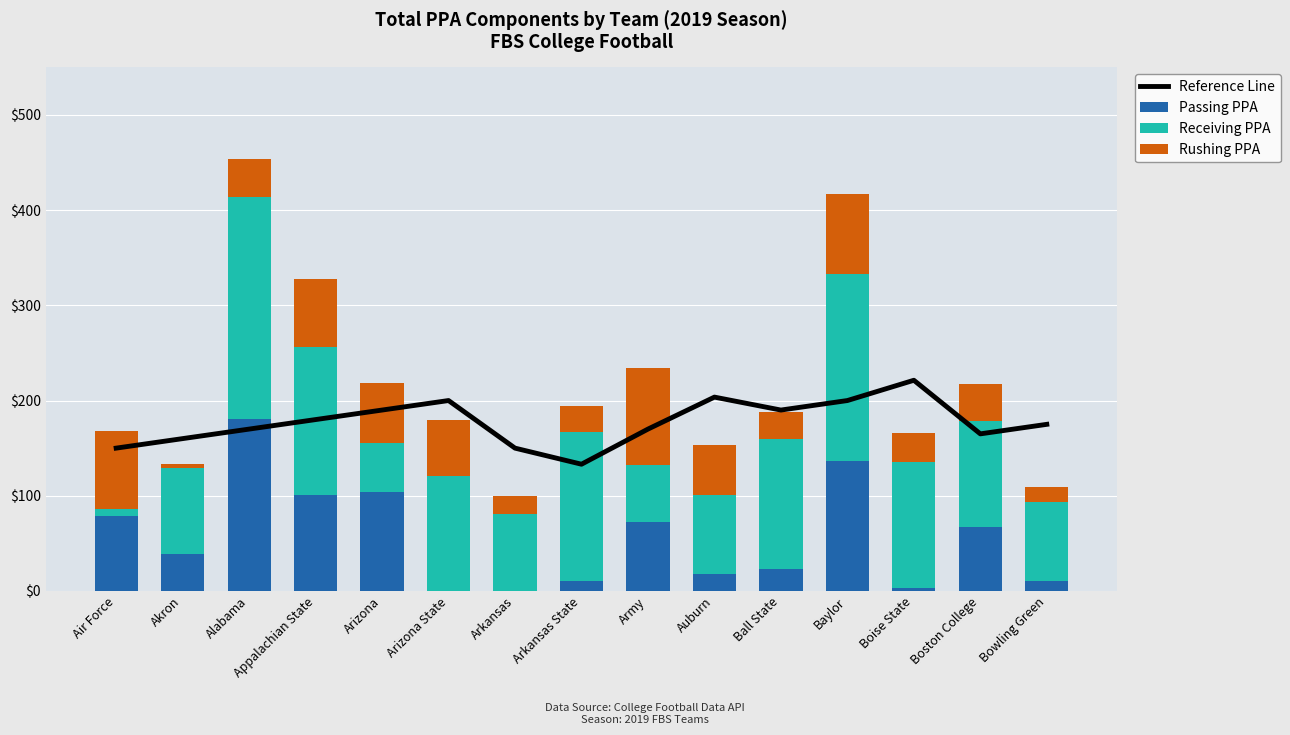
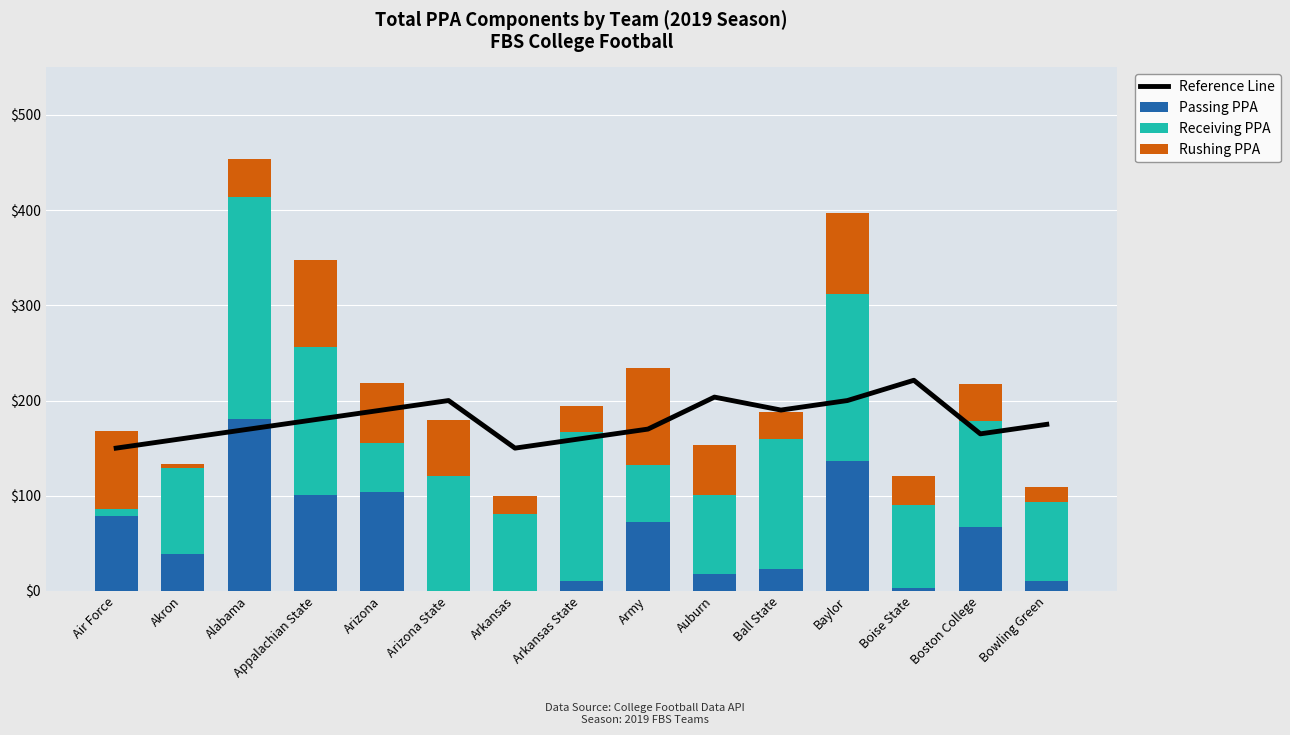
Rushing PPA, Appalachian State: $70 -> $90
Reference Line, Arkansas State: $130 -> $160
Receiving PPA, Baylor: $200 -> $180
Receiving PPA, Boise State: $130 -> $90
